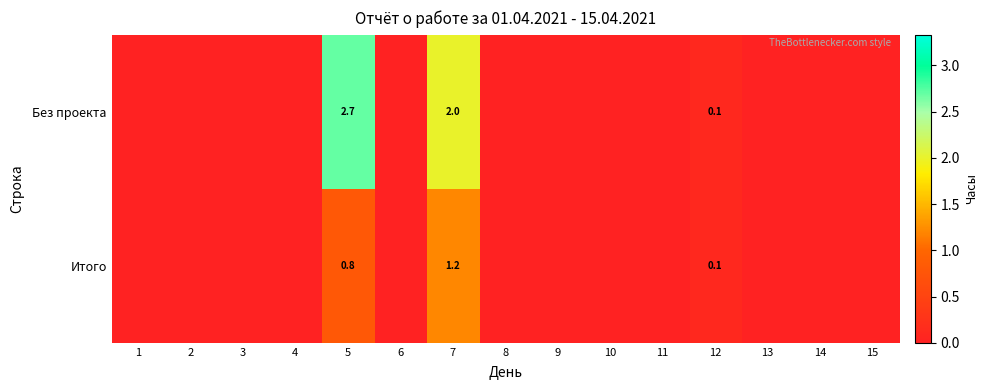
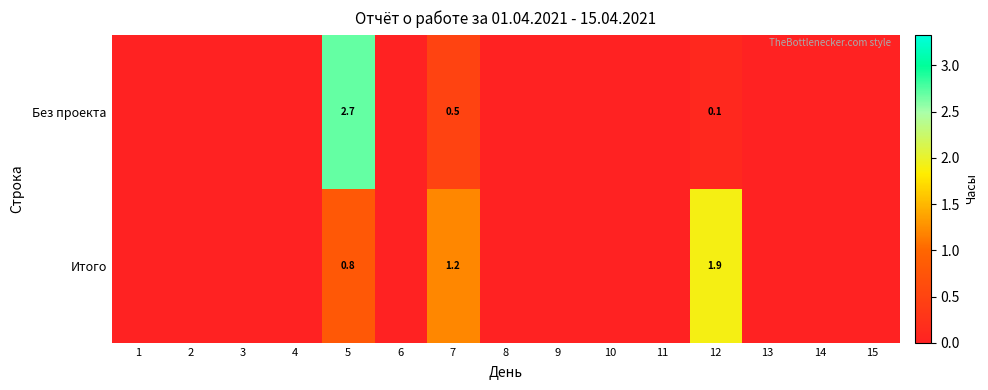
Без проекта, 7: 2.0 -> 0.5
Итого, 12: 0.1 -> 1.9
